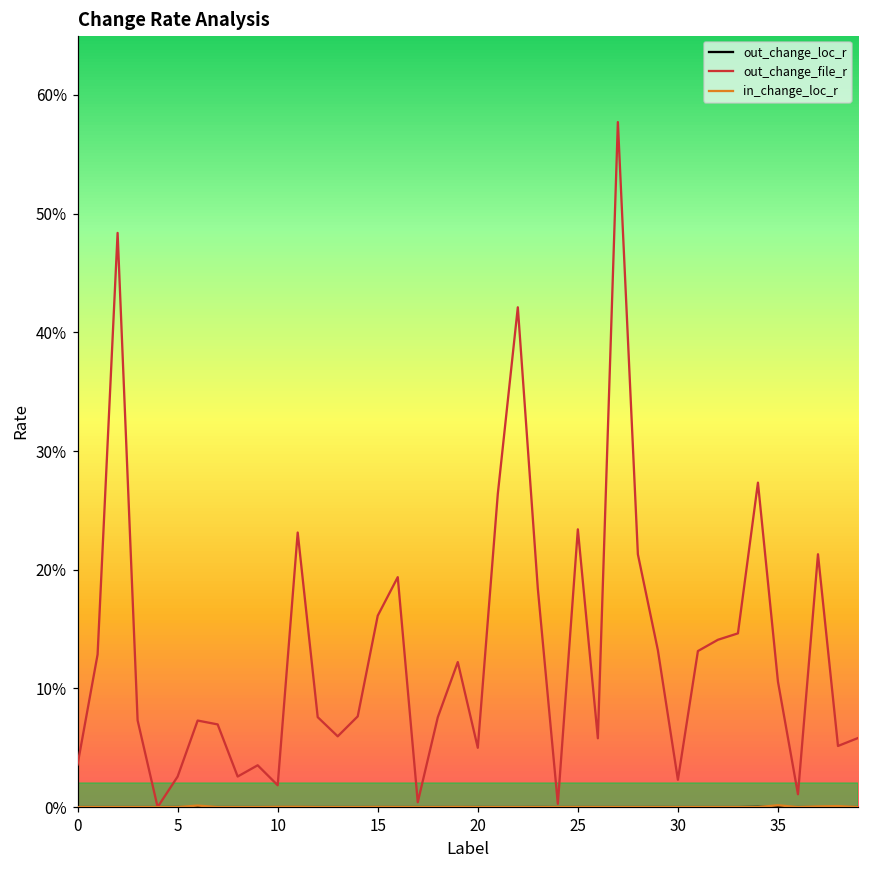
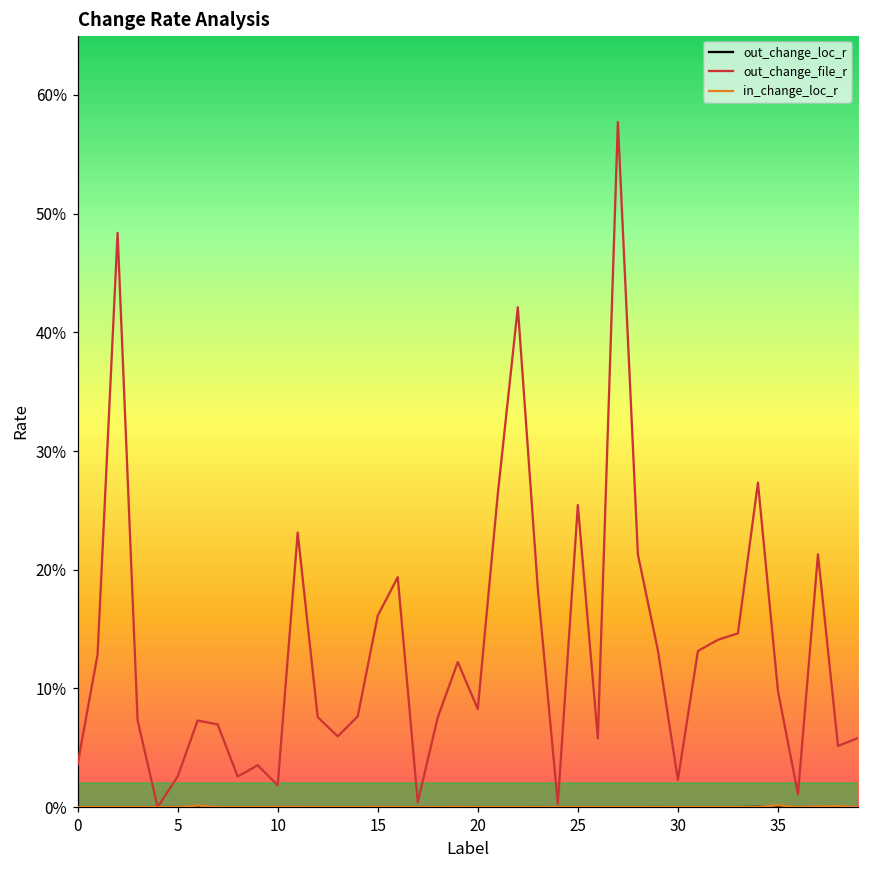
out_change_file_r, 20: 5.0% -> 8.3%
out_change_file_r, 25: 23.4% -> 25.4%
out_change_file_r, 35: 10.6% -> 9.8%
